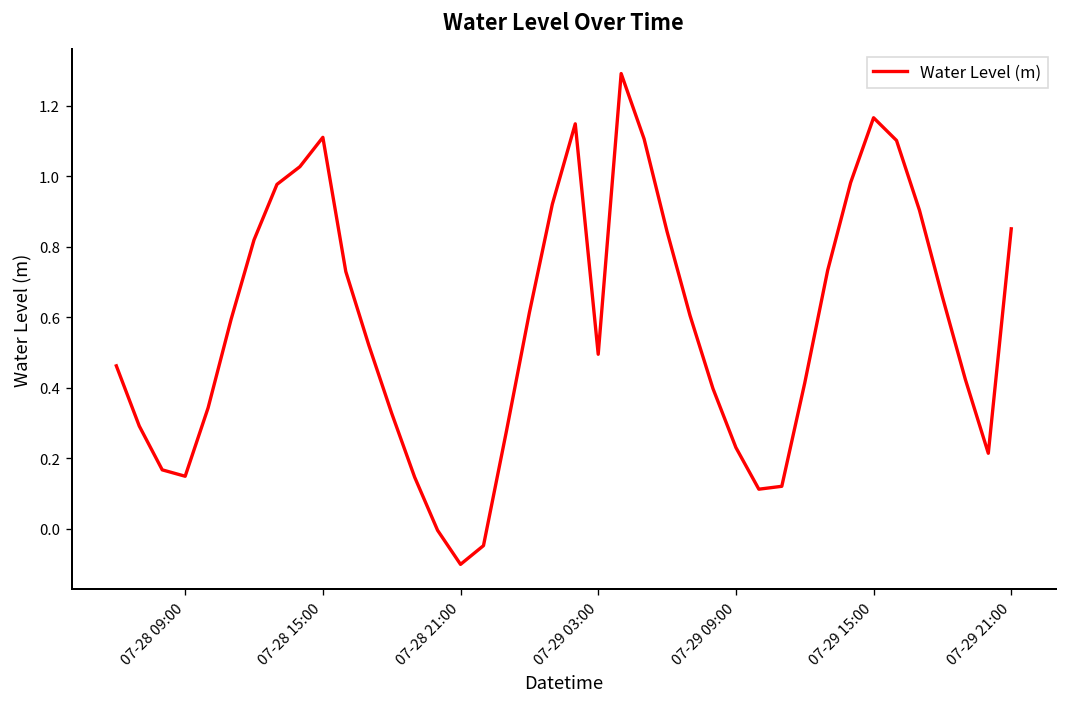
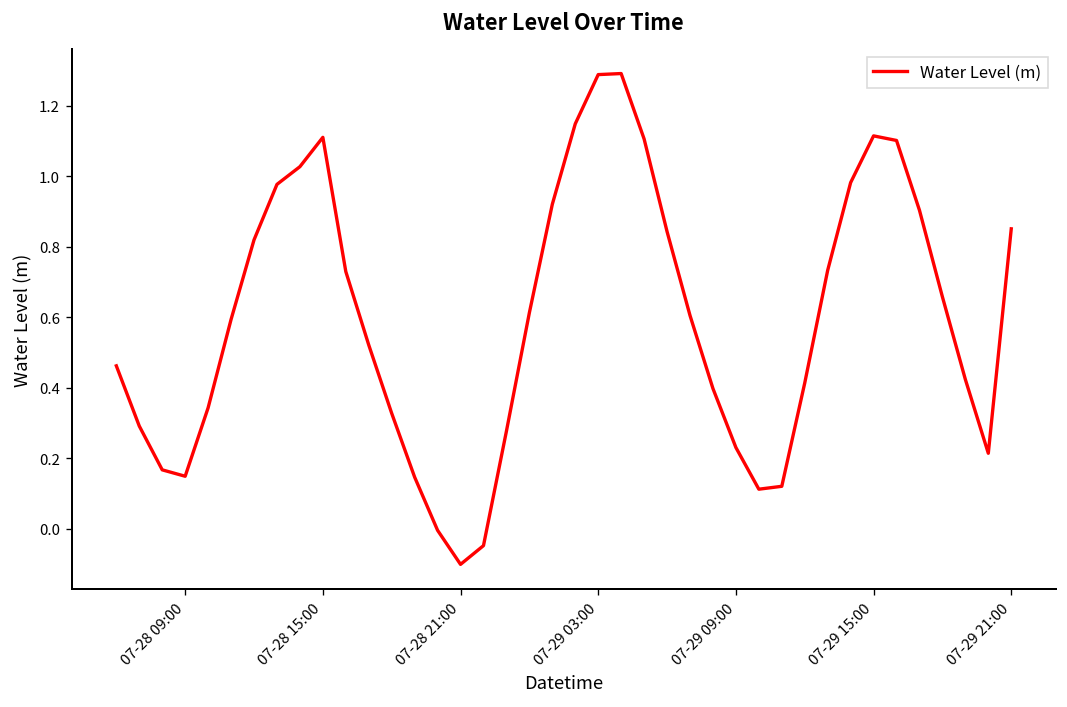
07-29 03:00: 0.49 -> 1.29
07-29 15:00: 1.17 -> 1.11
